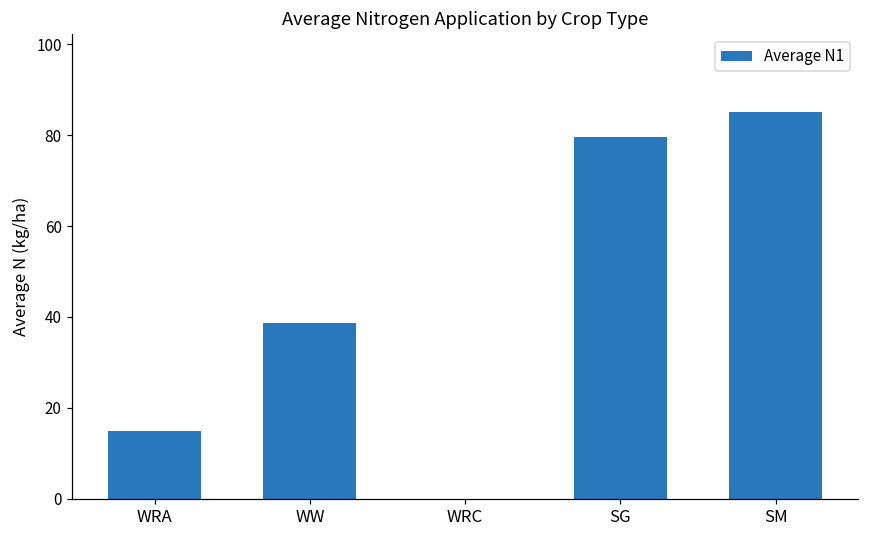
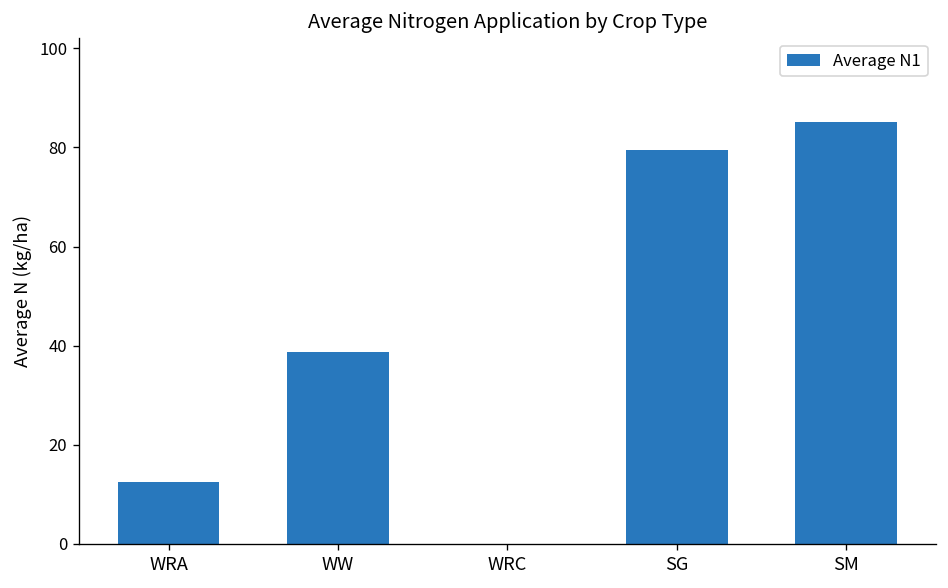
WRA: 15 -> 12
